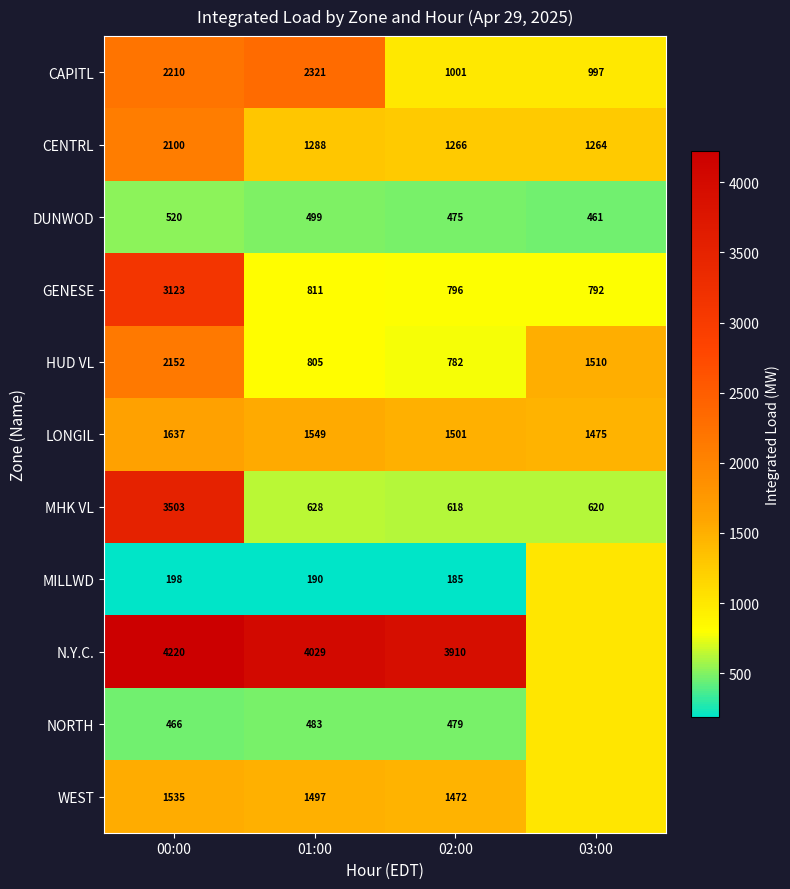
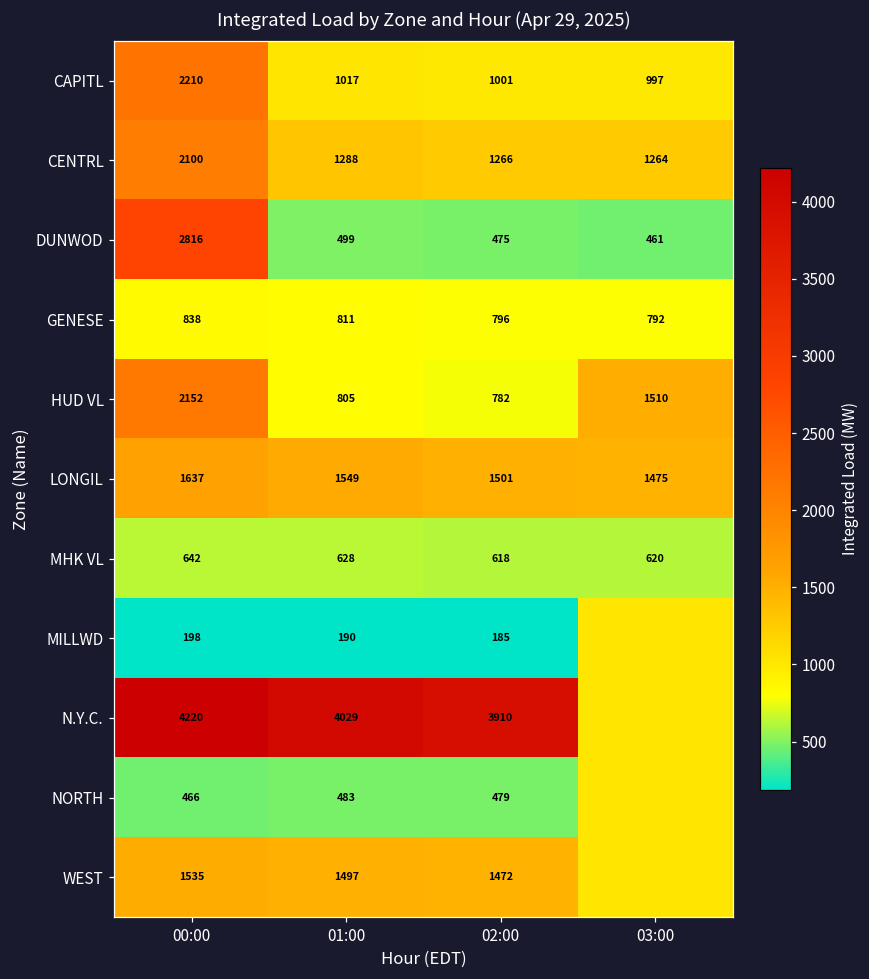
CAPITL, 01:00: 2321 -> 1017
DUNWOD, 00:00: 520 -> 2816
GENESE, 00:00: 3123 -> 838
MHK VL, 00:00: 3503 -> 642
